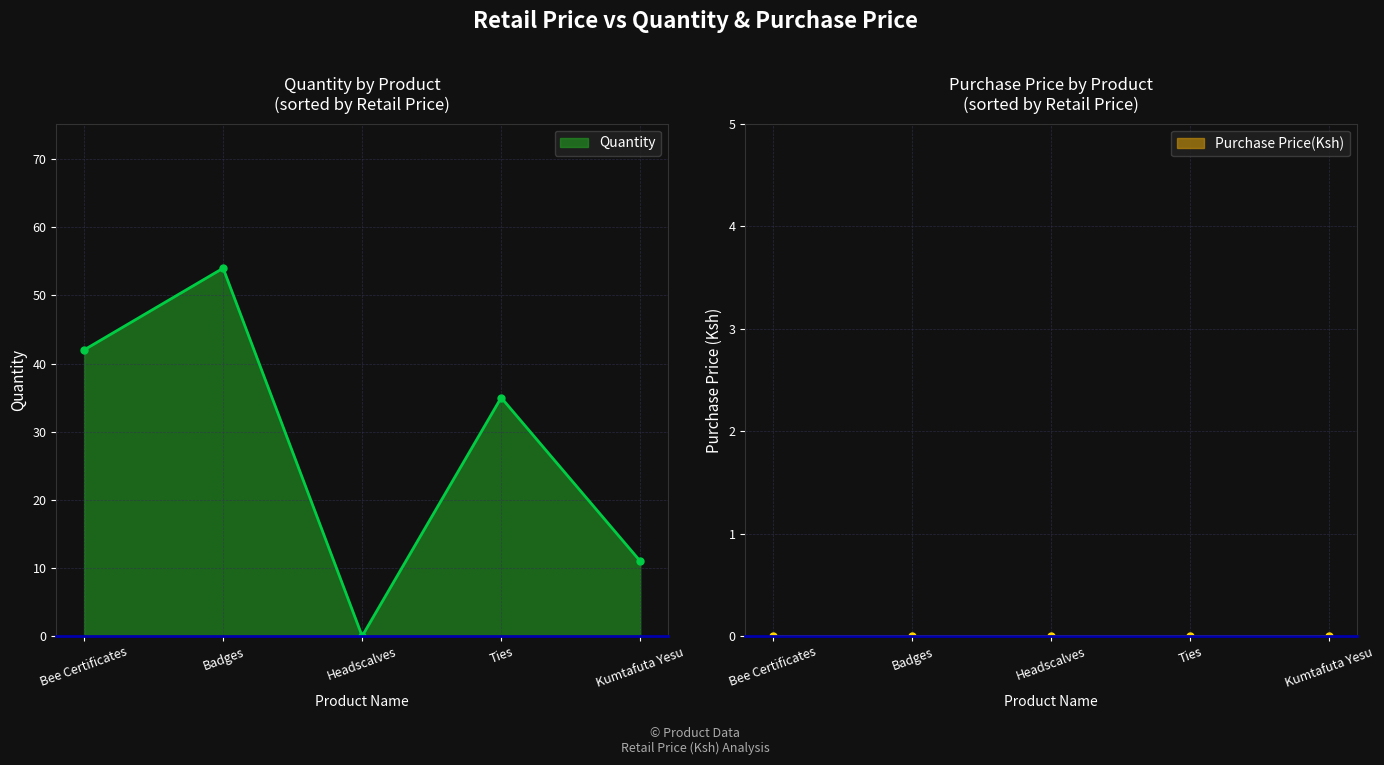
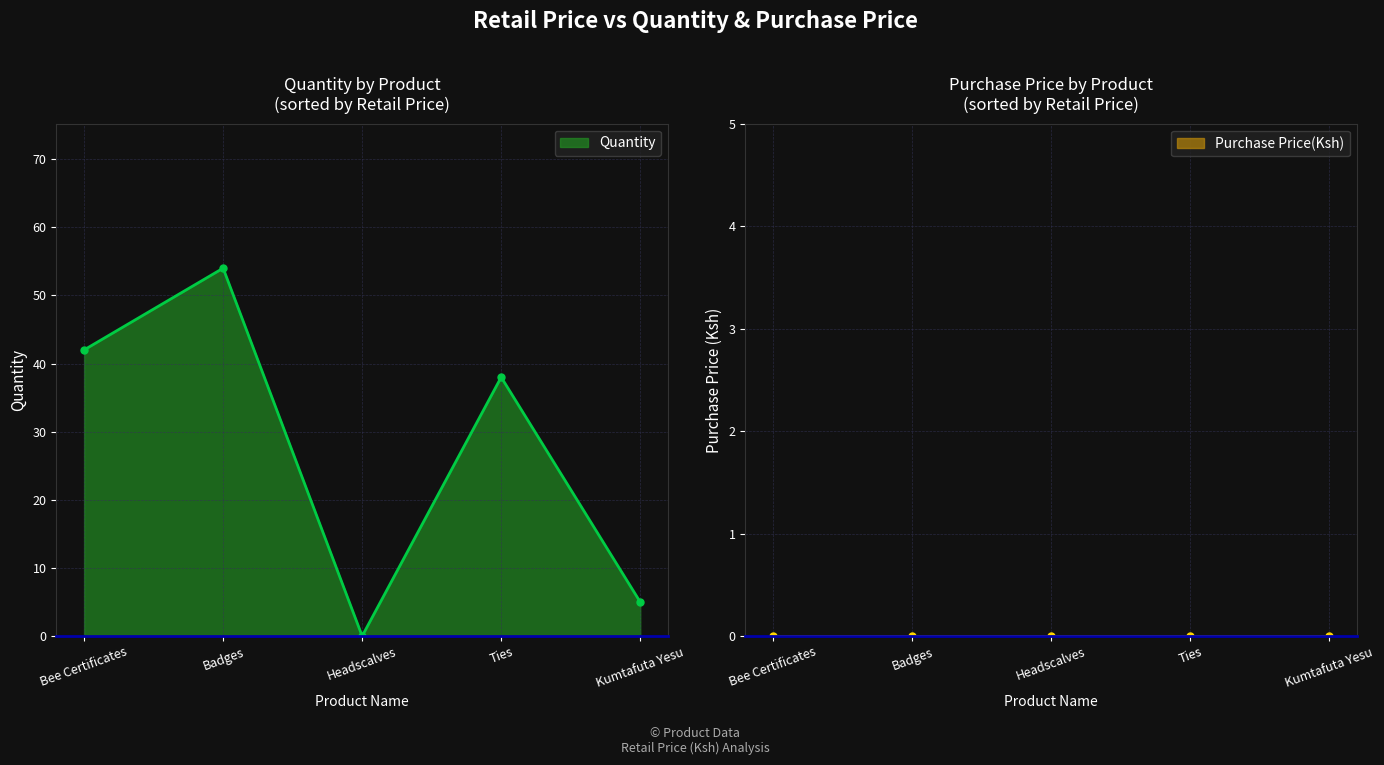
Quantity by Product (sorted by Retail Price), Ties: 35 -> 38
Quantity by Product (sorted by Retail Price), Kumtafuta Yesu: 11 -> 5
